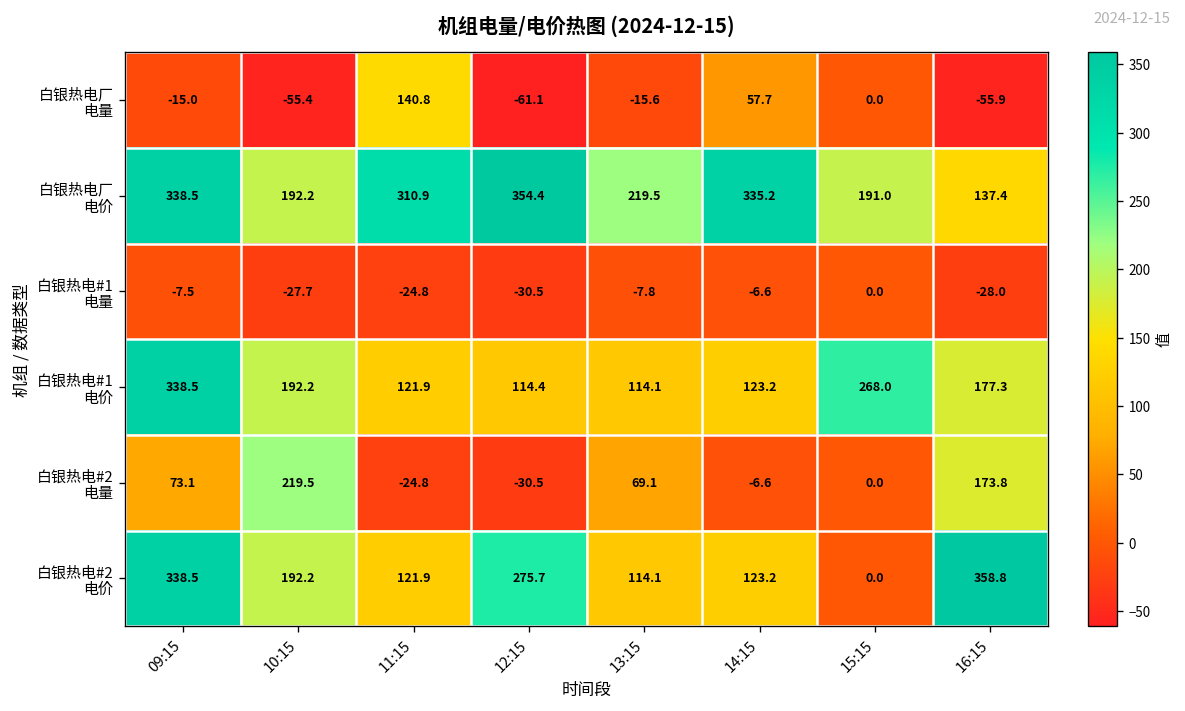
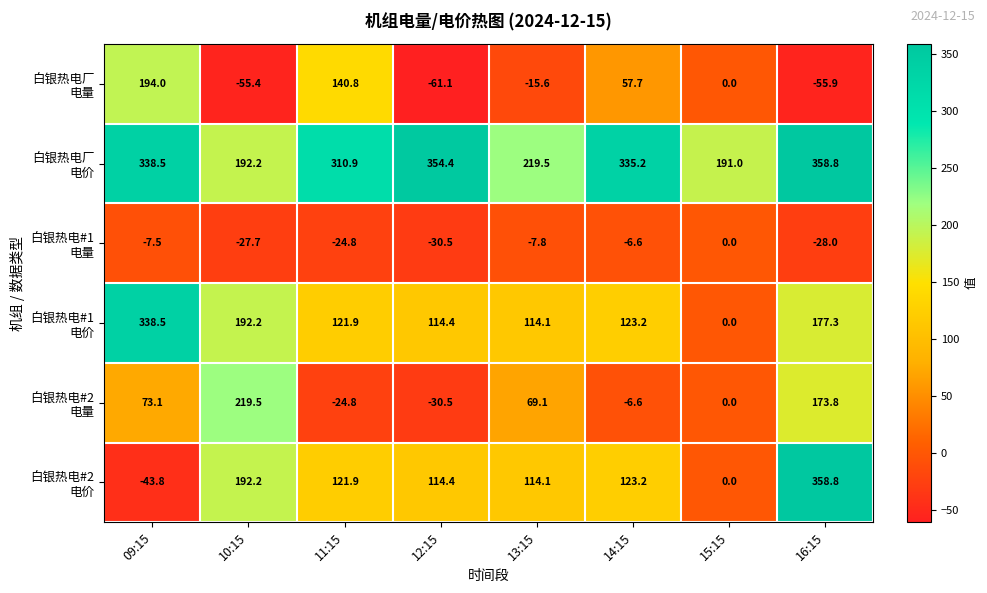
白银热电厂 电量, 09:15: -15.0 -> 194.0
白银热电厂 电价, 16:15: 137.4 -> 358.8
白银热电#1 电价, 15:15: 268.0 -> 0.0
白银热电#2 电价, 09:15: 338.5 -> -43.8
白银热电#2 电价, 12:15: 275.7 -> 114.4
